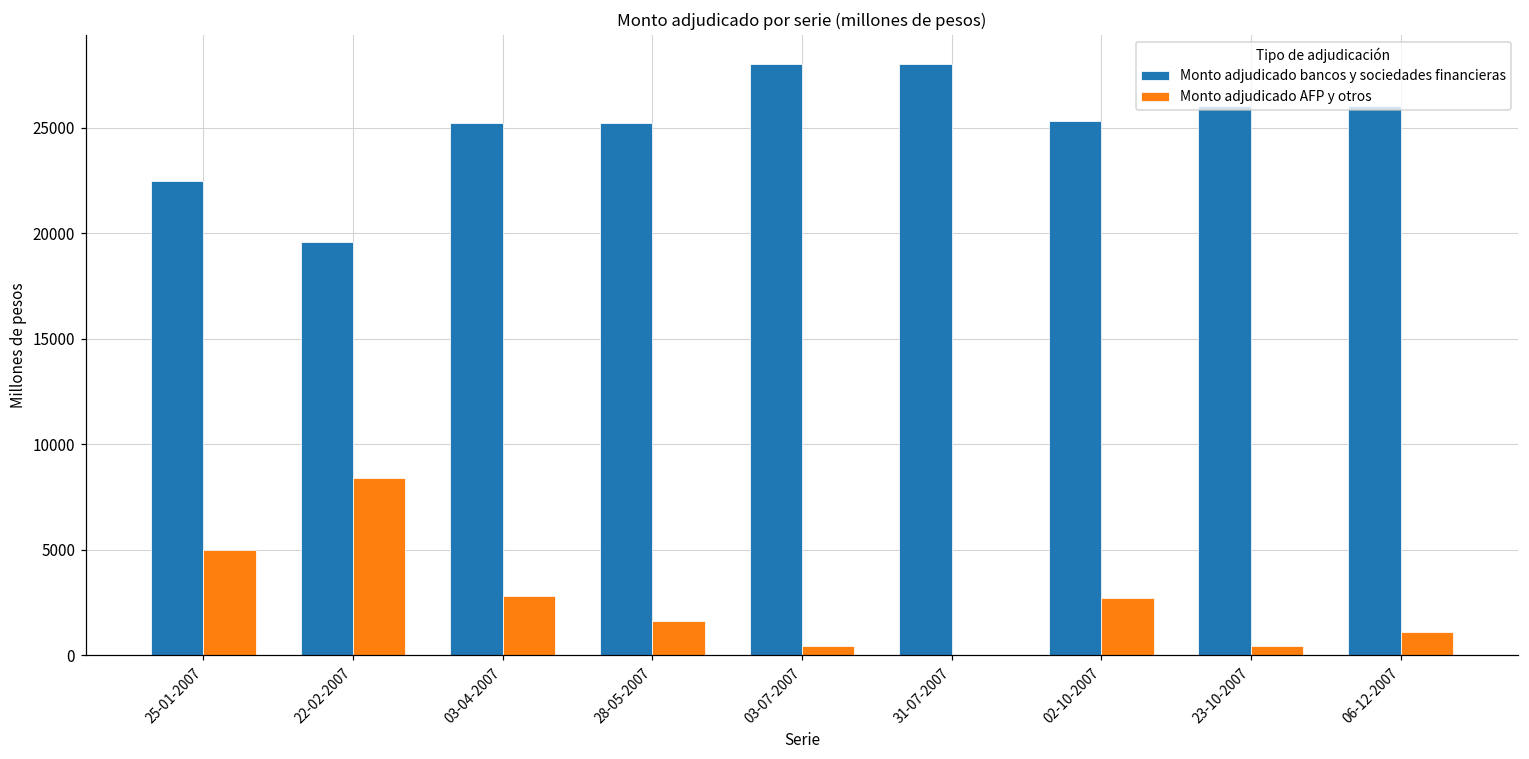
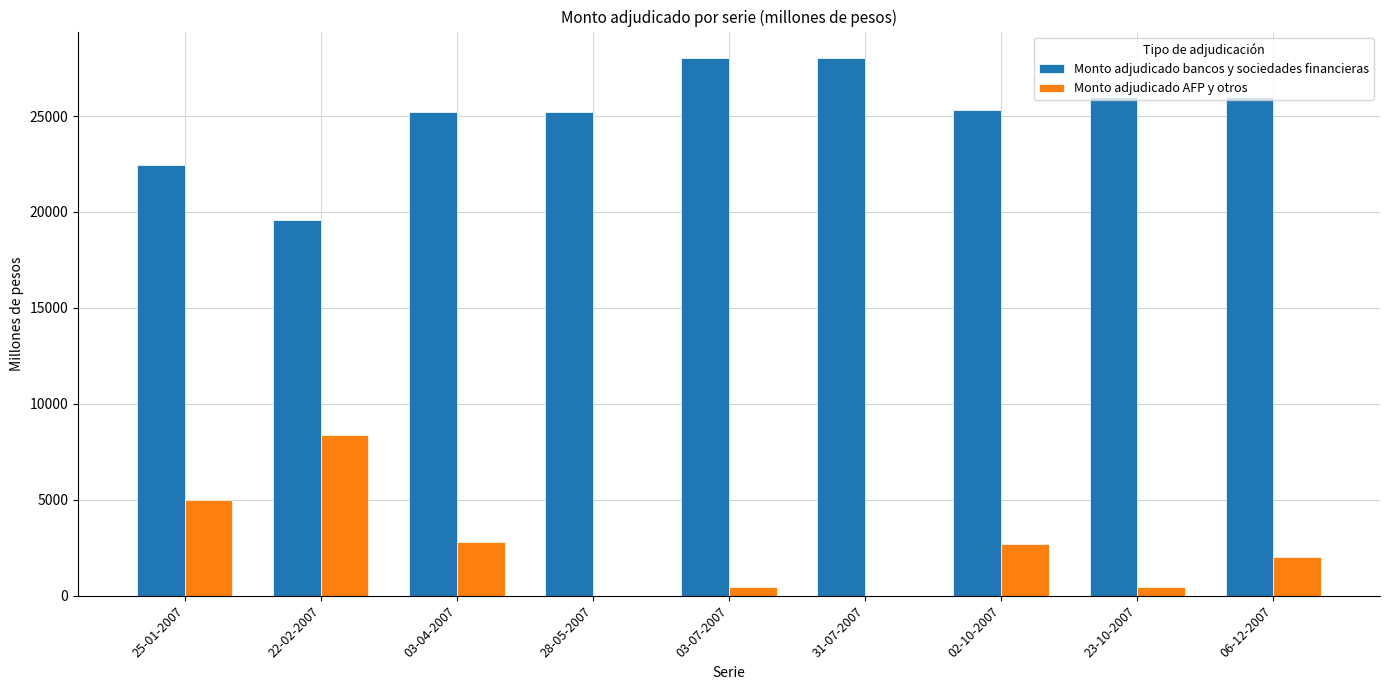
Monto adjudicado AFP y otros, 28-05-2007: 1600 -> 0
Monto adjudicado AFP y otros, 06-12-2007: 1100 -> 2000
